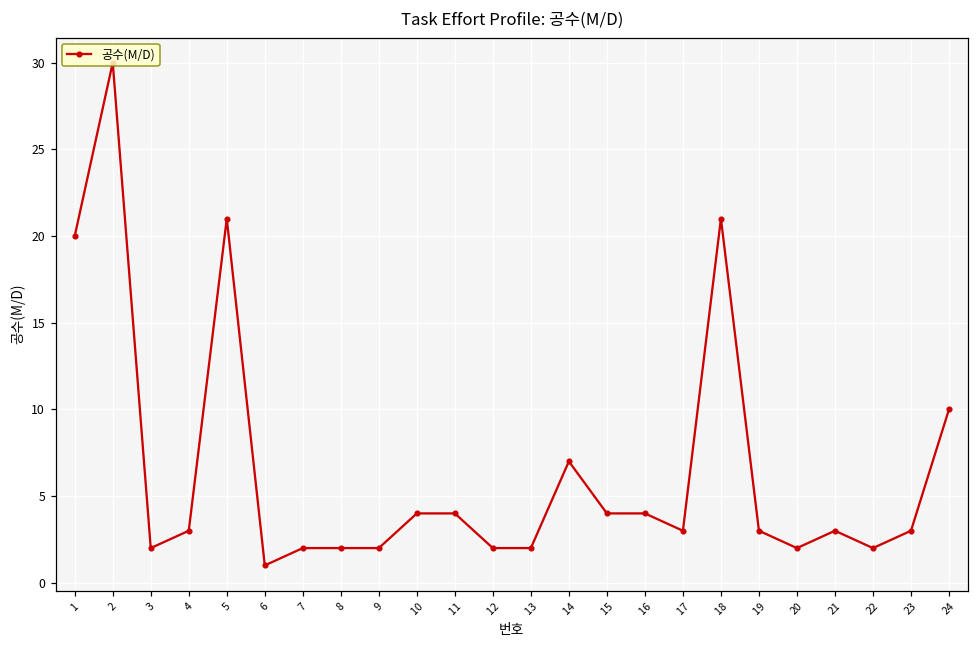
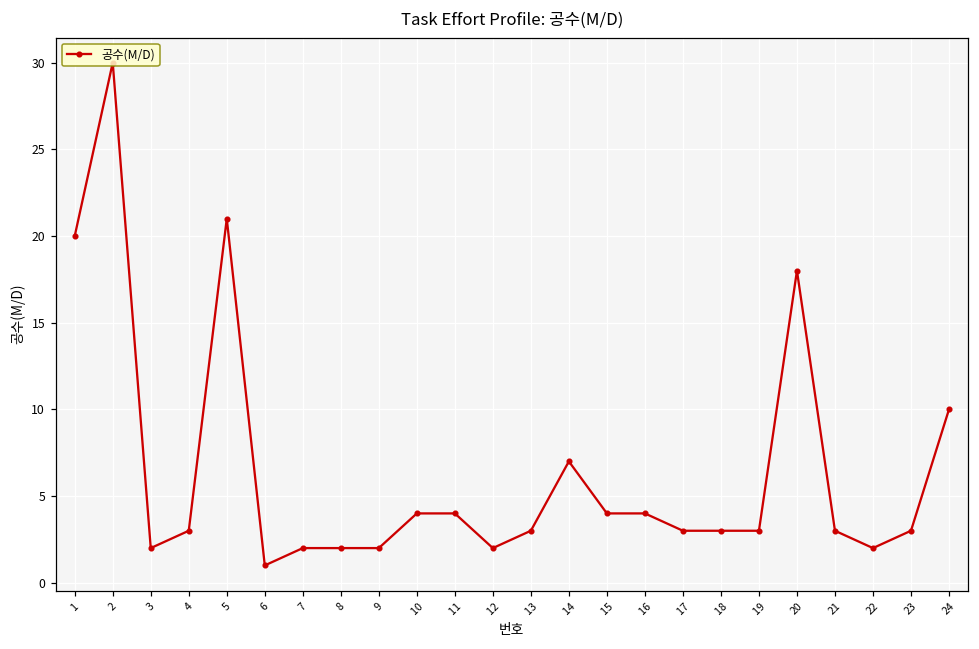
13: 2 -> 3
18: 21 -> 3
20: 2 -> 18
